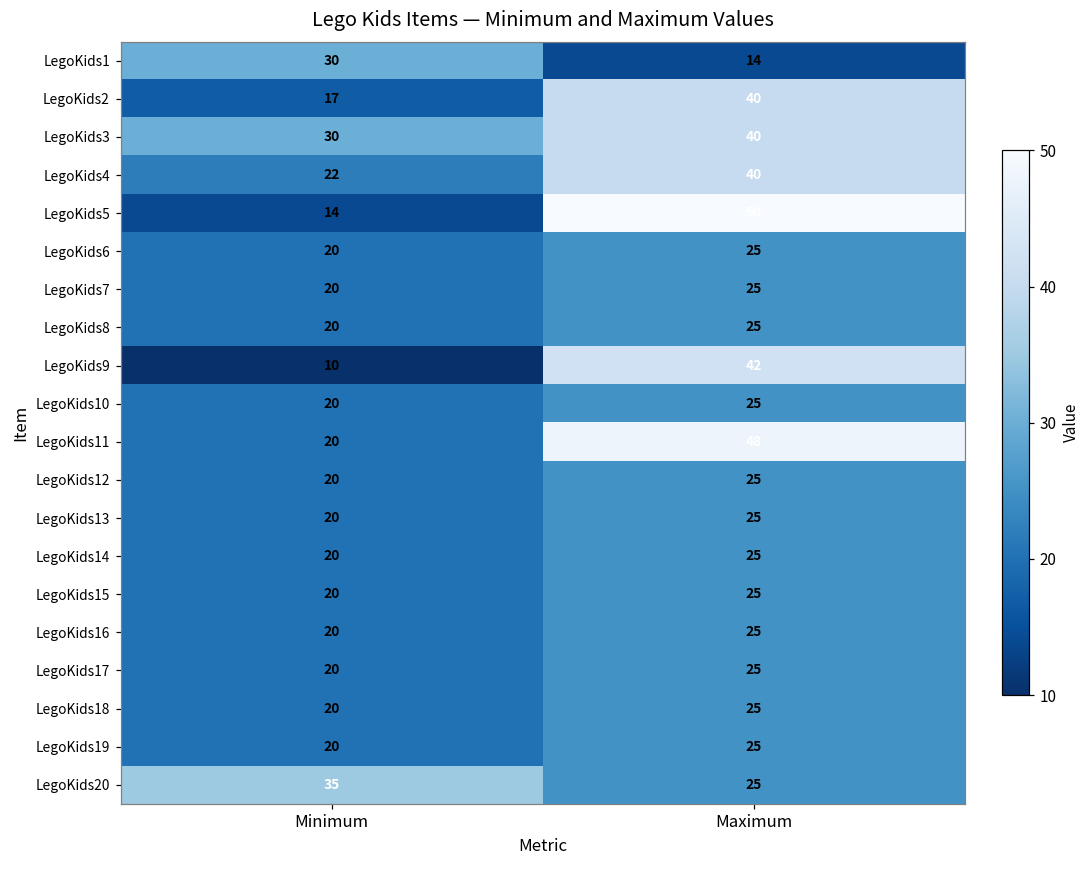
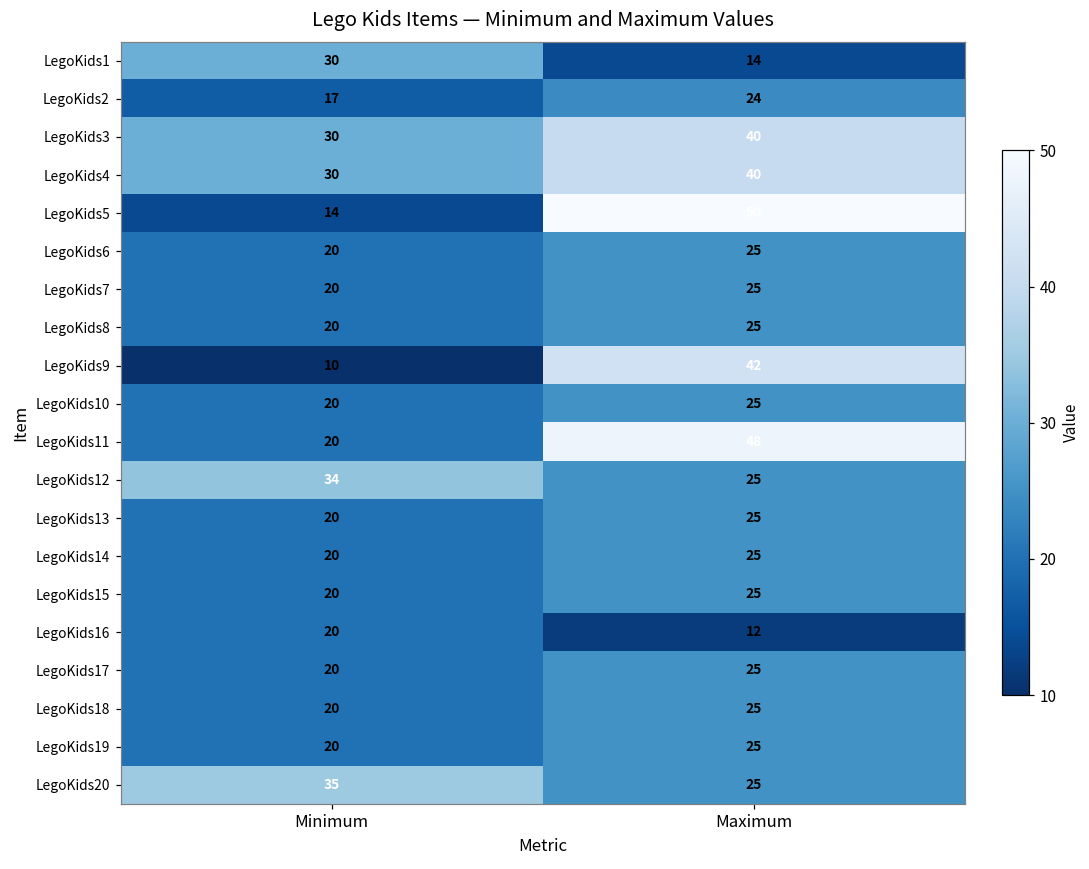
LegoKids2, Maximum: 40 -> 24
LegoKids4, Minimum: 22 -> 30
LegoKids12, Minimum: 20 -> 34
LegoKids16, Maximum: 25 -> 12
